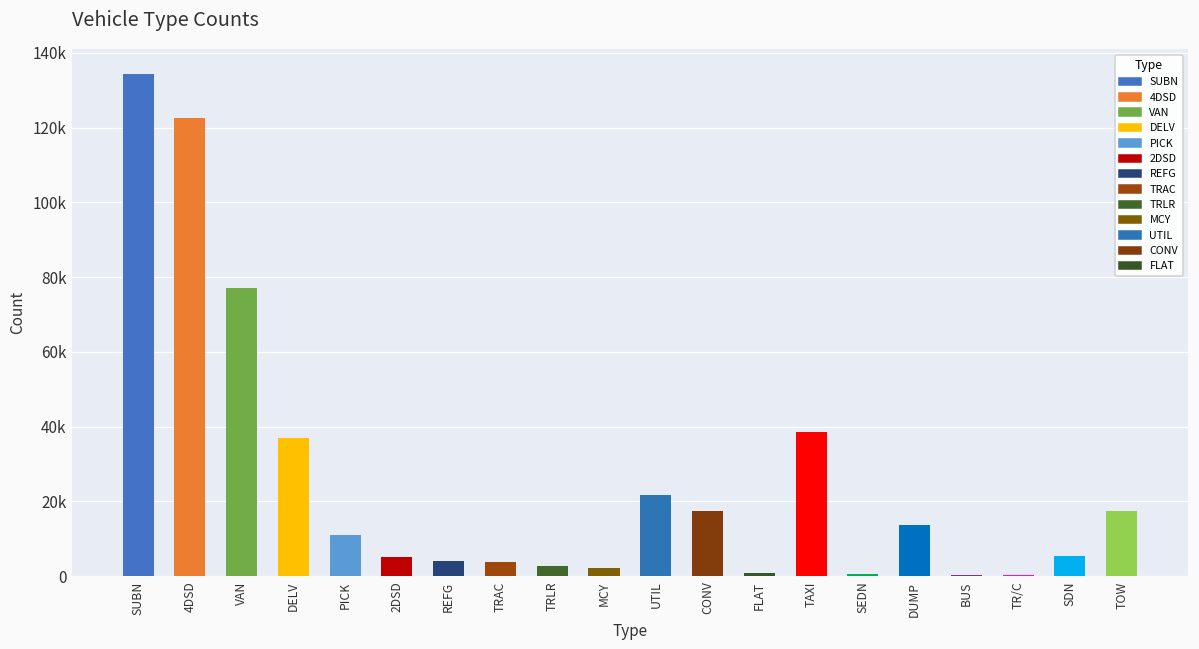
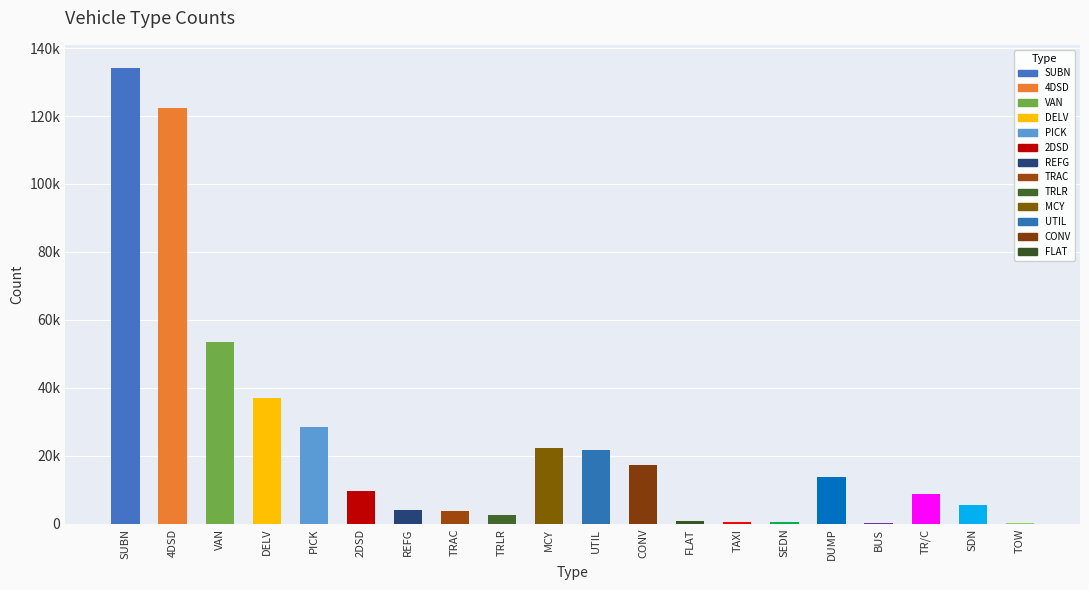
VAN: 77000 -> 54000
PICK: 11000 -> 28000
2DSD: 5000 -> 10000
MCY: 2000 -> 22000
TAXI: 39000 -> 1000
TR/C: 0 -> 9000
TOW: 17000 -> 0
